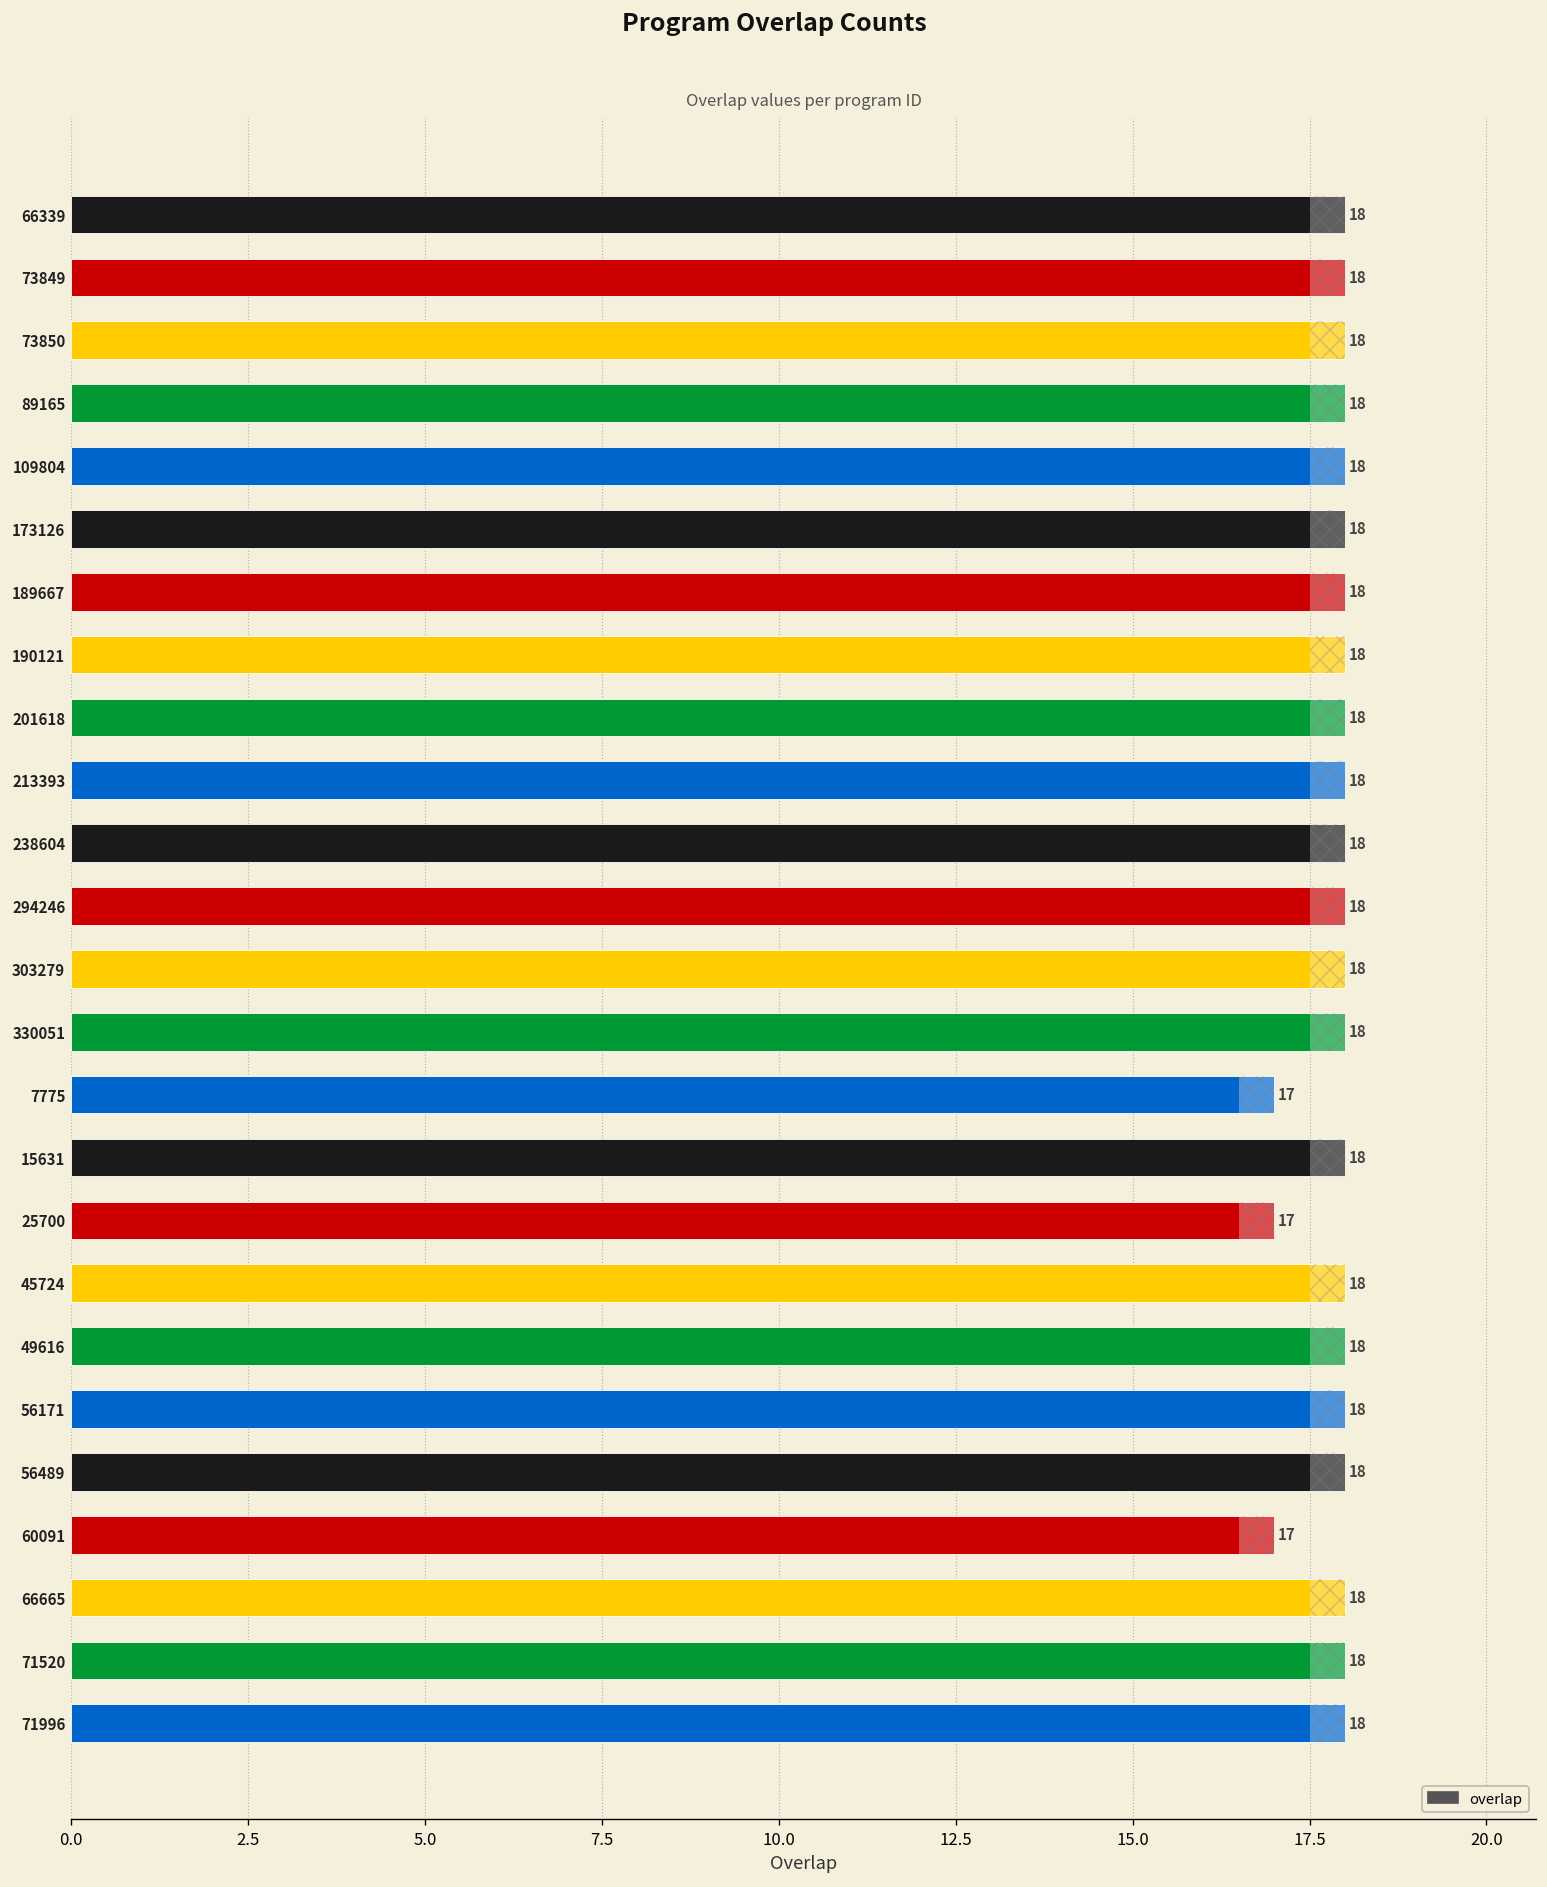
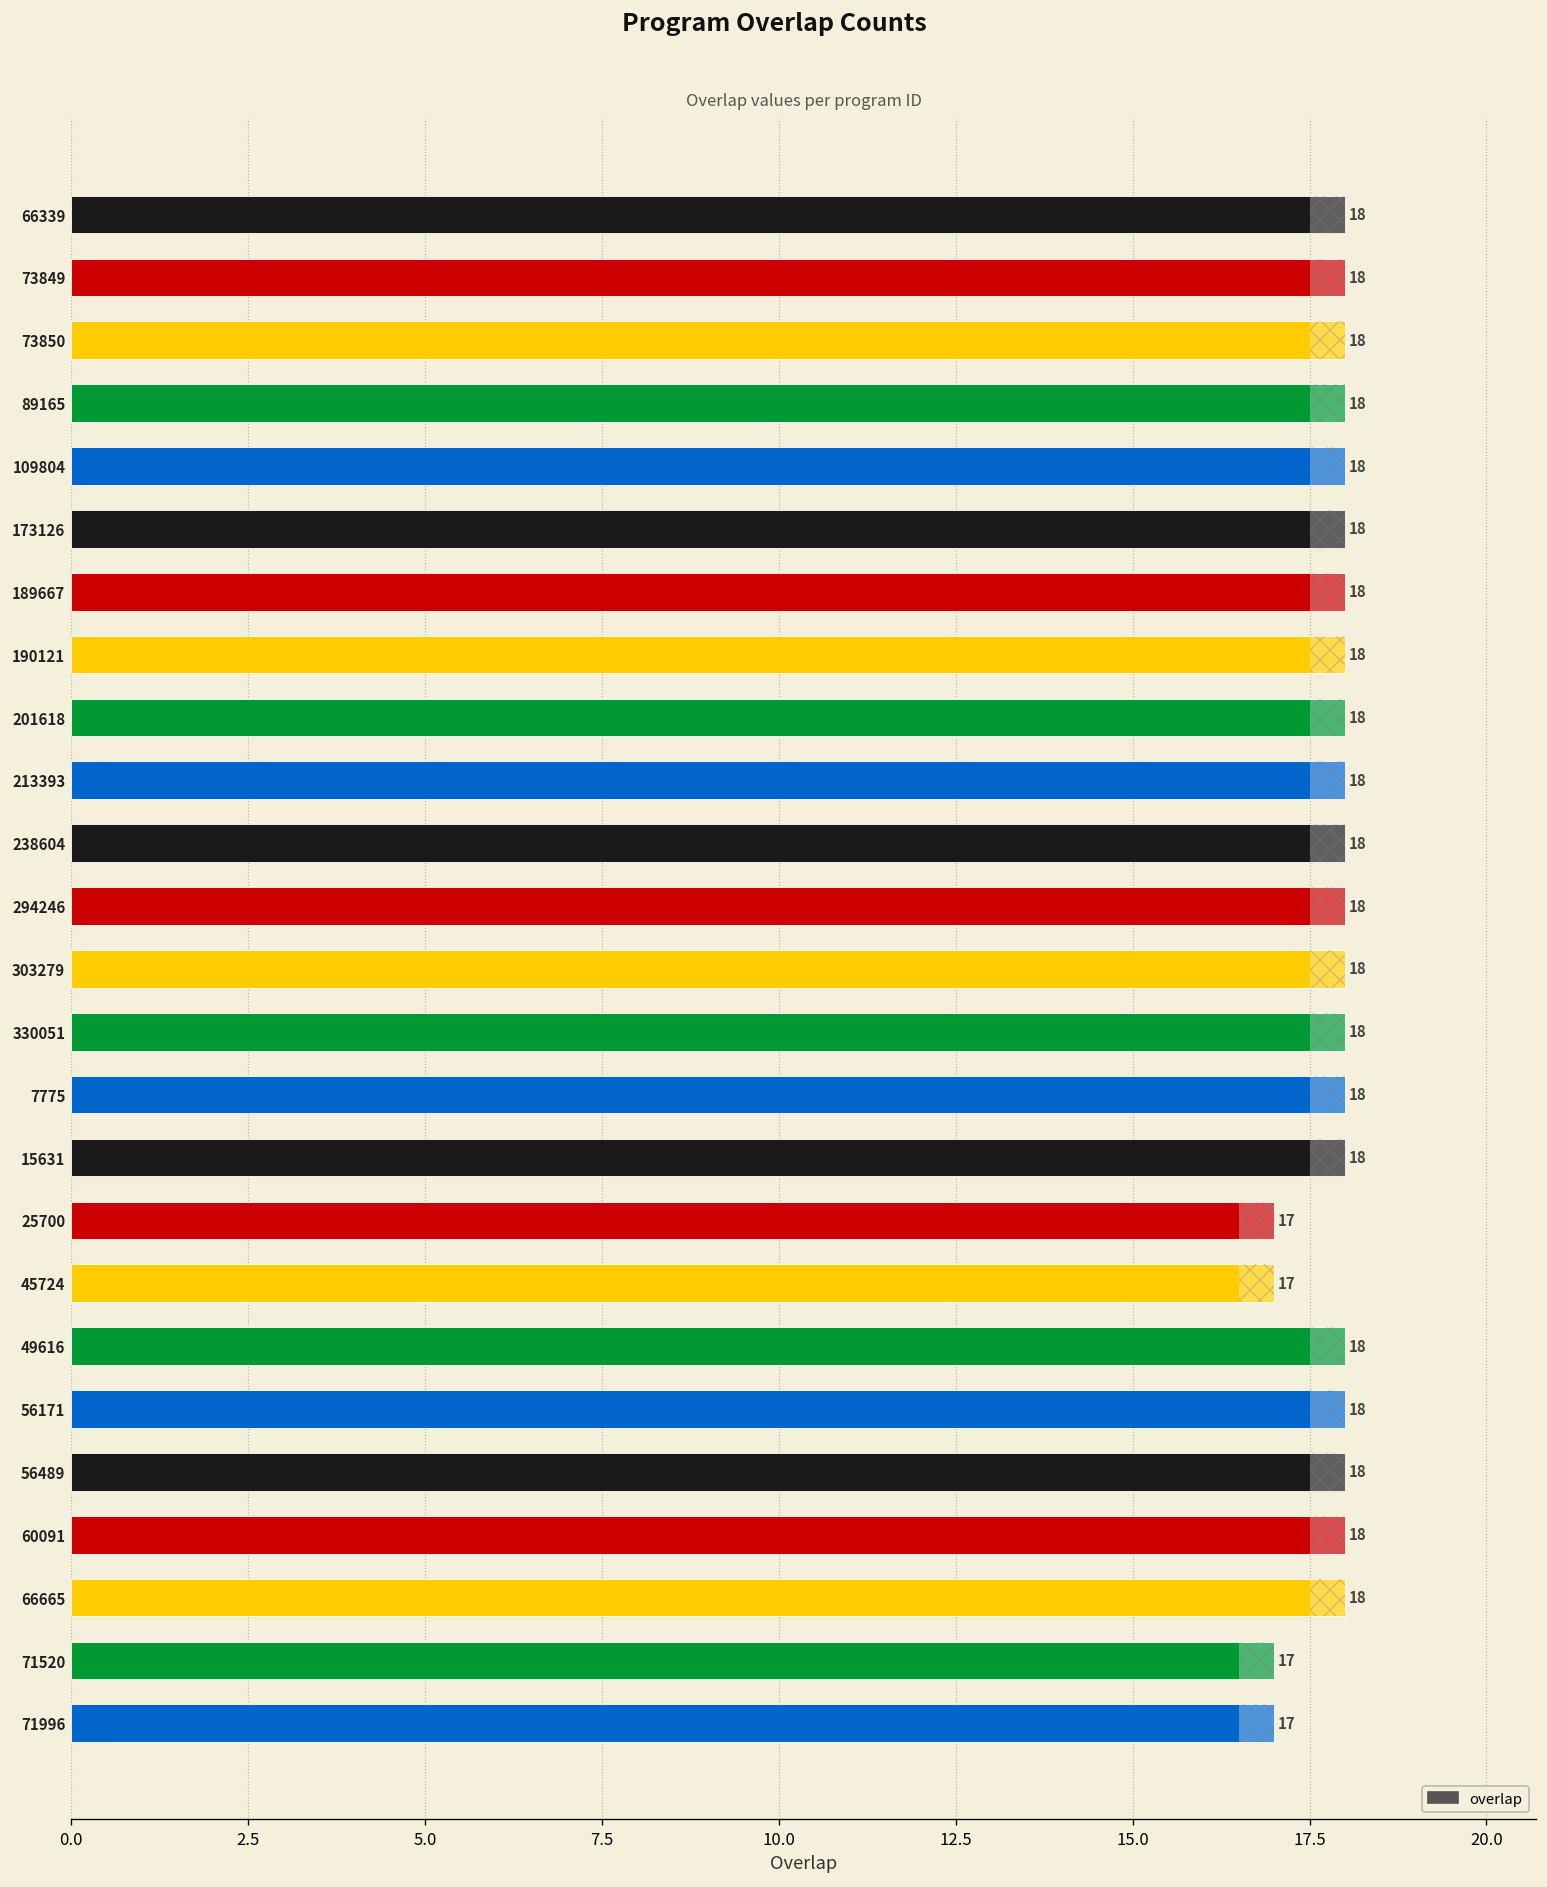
7775: 17 -> 18
45724: 18 -> 17
60091: 17 -> 18
71520: 18 -> 17
71996: 18 -> 17
